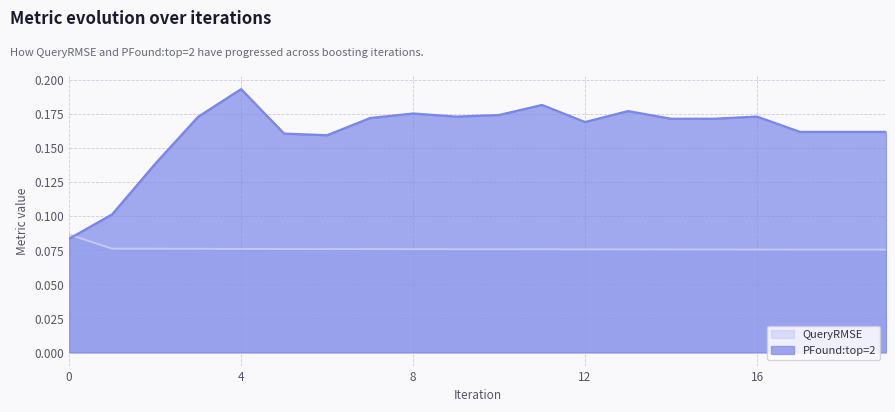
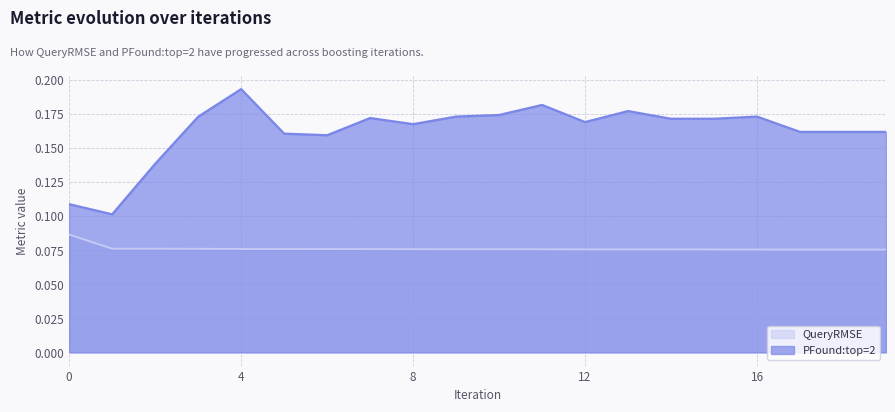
PFound:top=2, 0: 0.083 -> 0.109
PFound:top=2, 8: 0.175 -> 0.167
